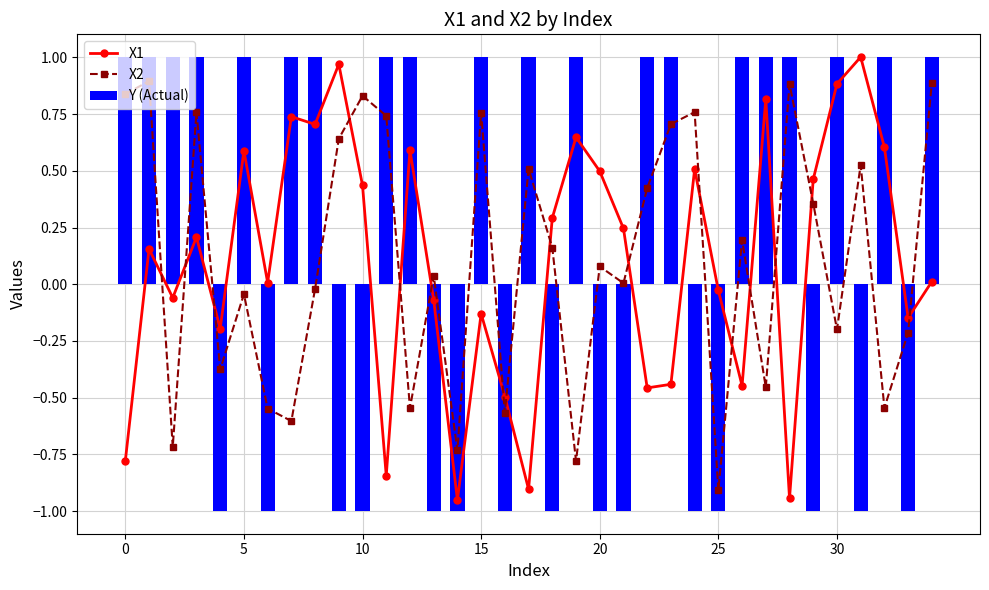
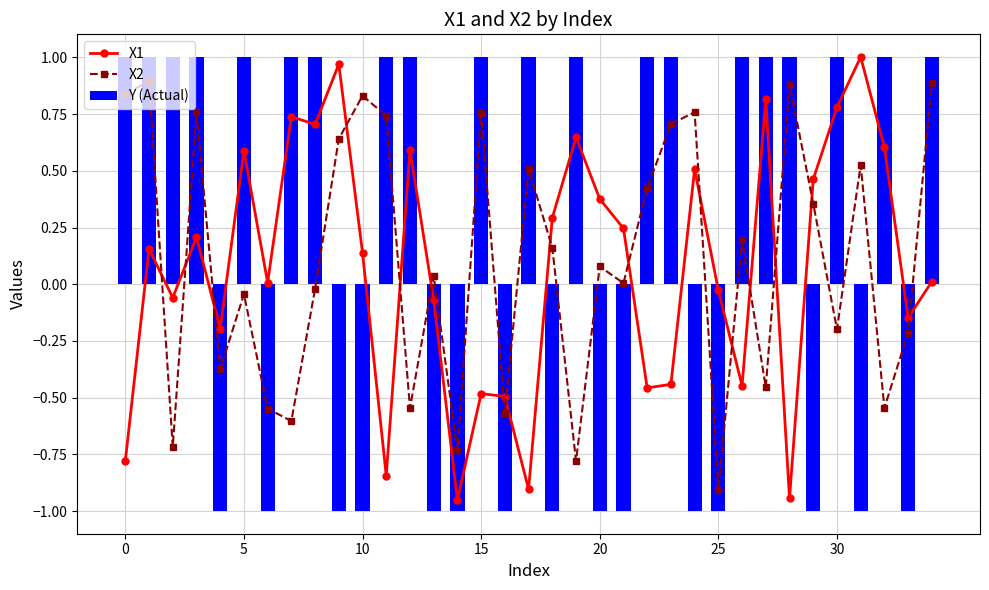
X1, 10: 0.44 -> 0.14
X1, 15: -0.13 -> -0.48
X1, 20: 0.50 -> 0.38
X1, 30: 0.88 -> 0.78
